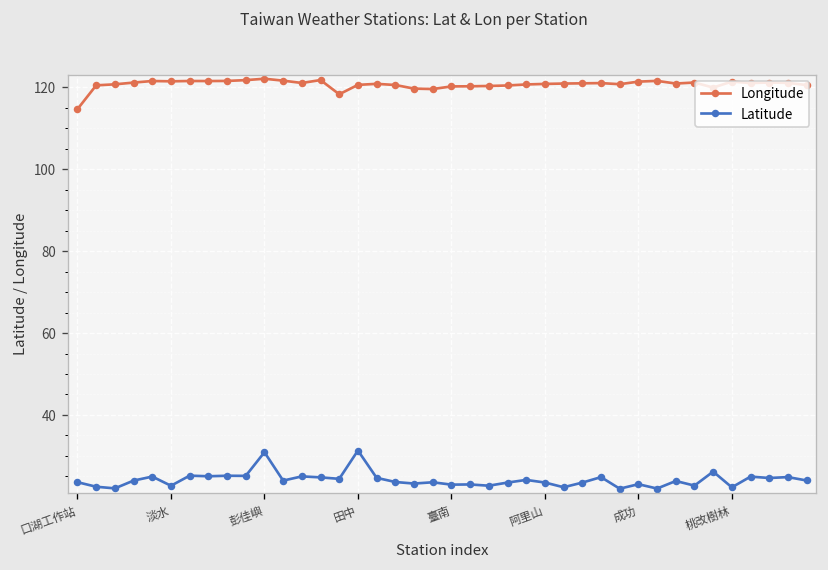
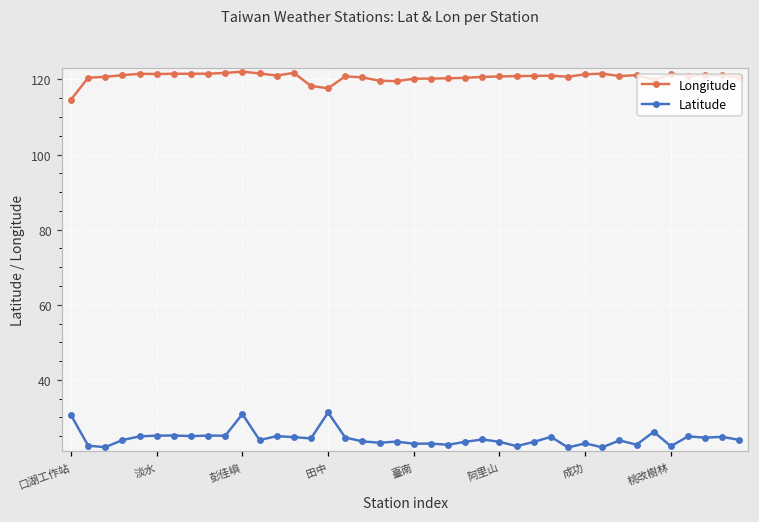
Latitude, 口湖工作站: 24 -> 31
Latitude, 淡水: 23 -> 25
Longitude, 田中: 121 -> 118
